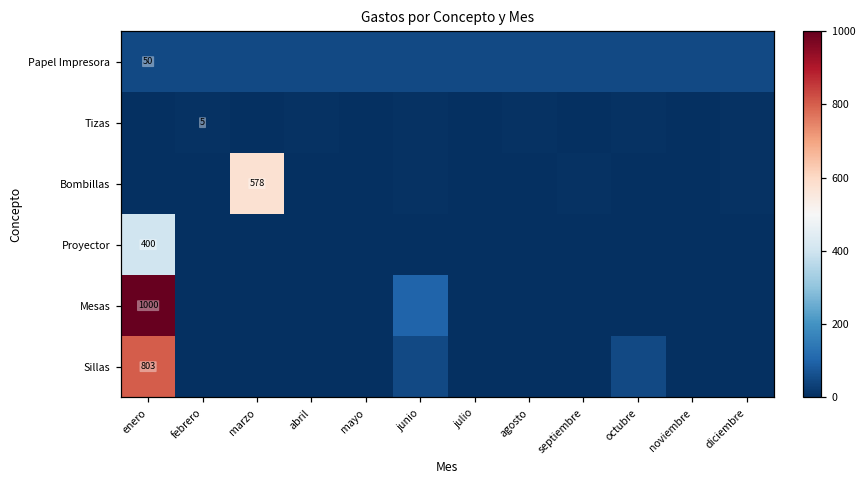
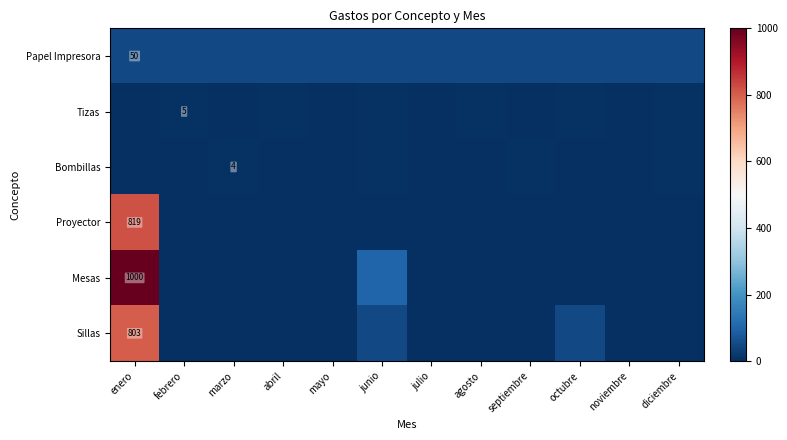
Bombillas, marzo: 578 -> 4
Proyector, enero: 400 -> 819
